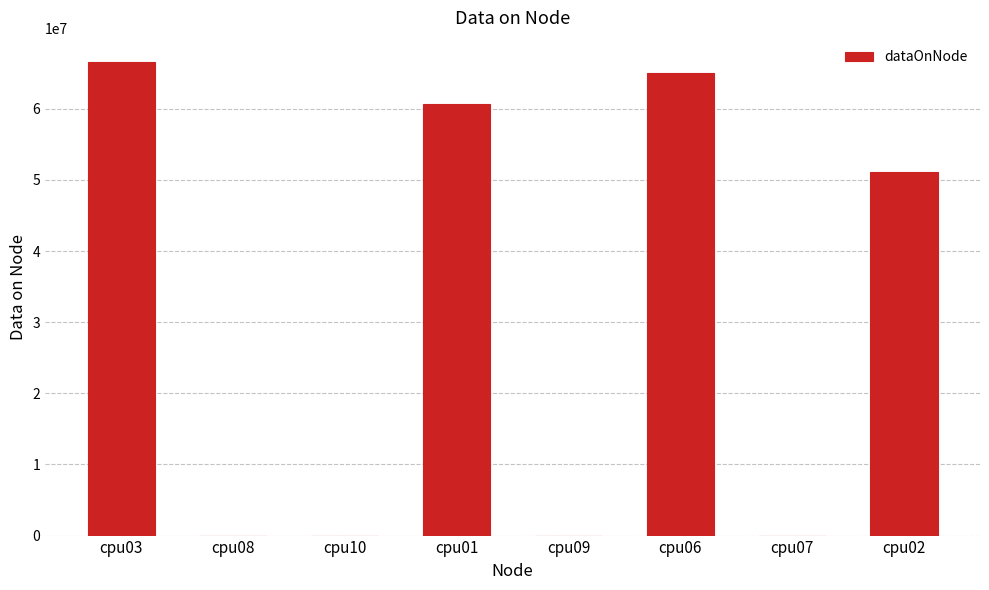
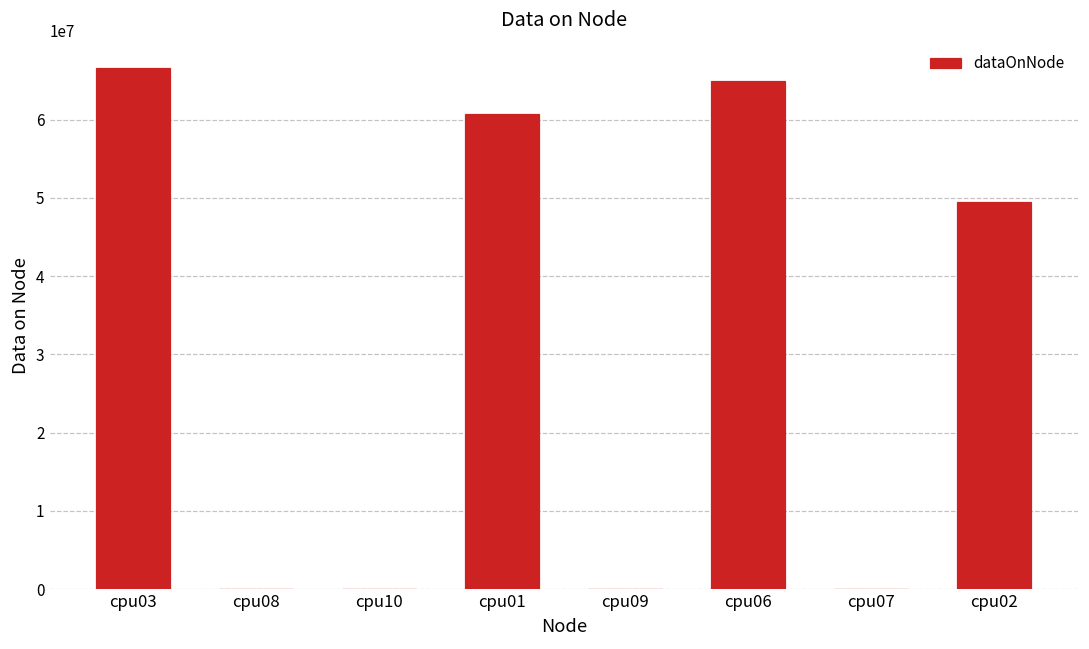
cpu02: 51000000 -> 50000000
